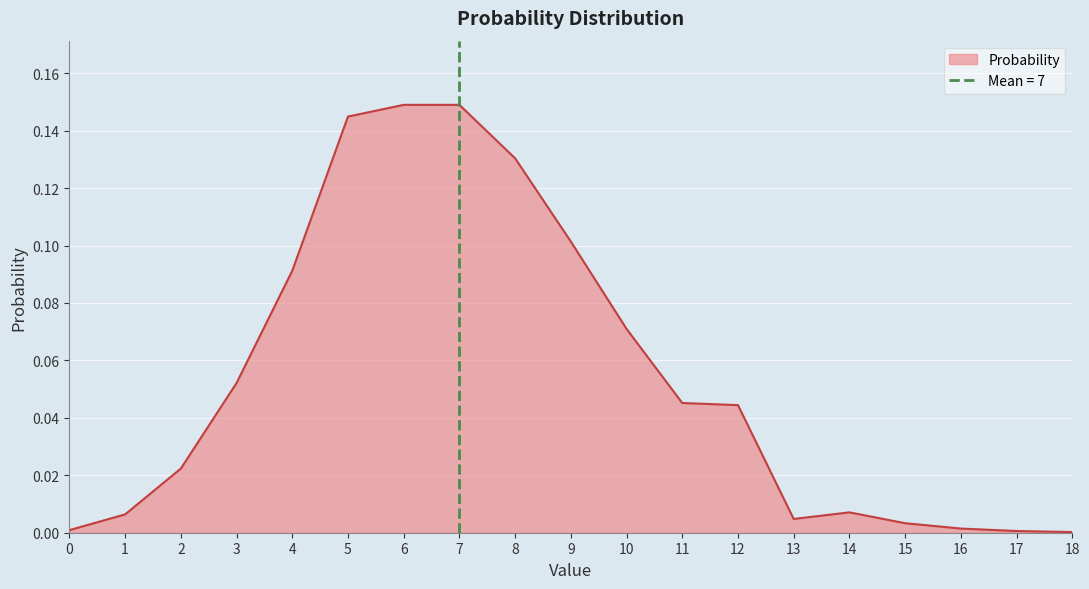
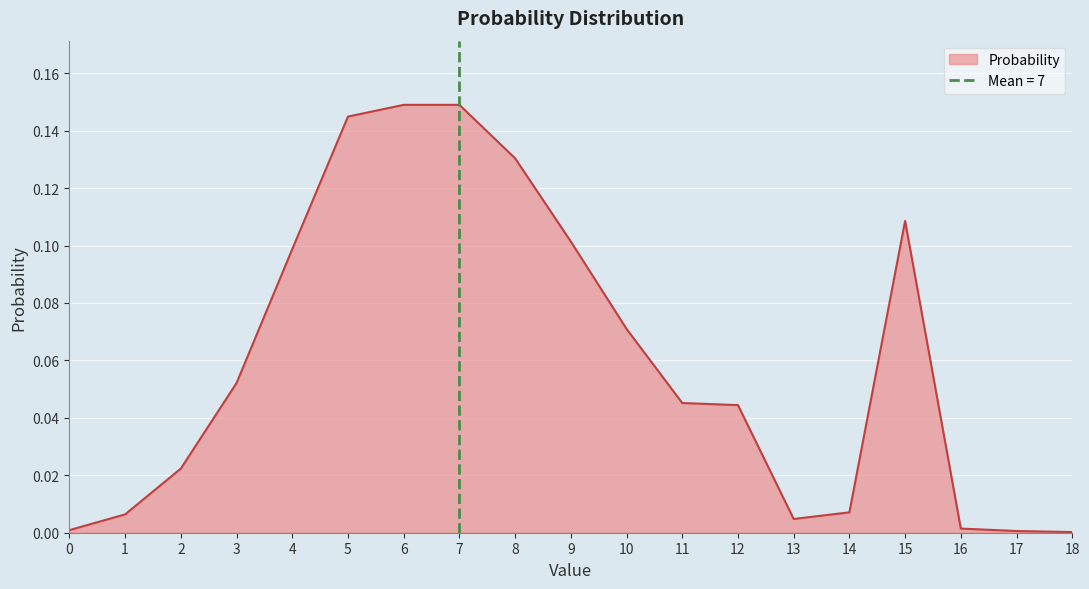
4: 0.091 -> 0.099
15: 0.003 -> 0.109
